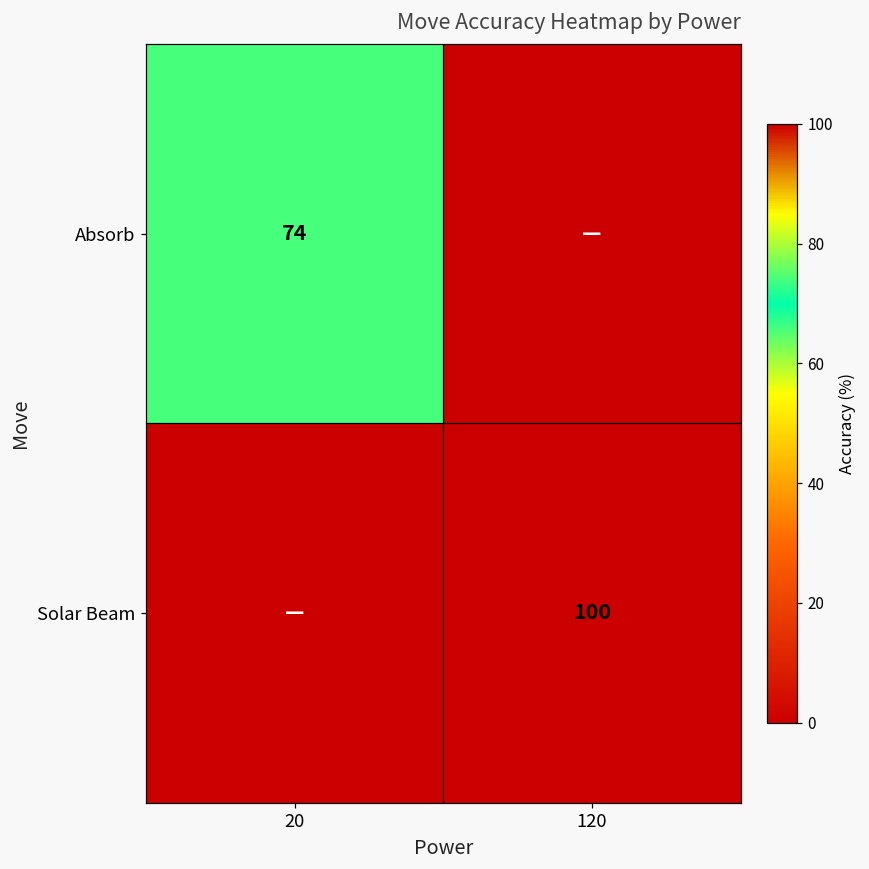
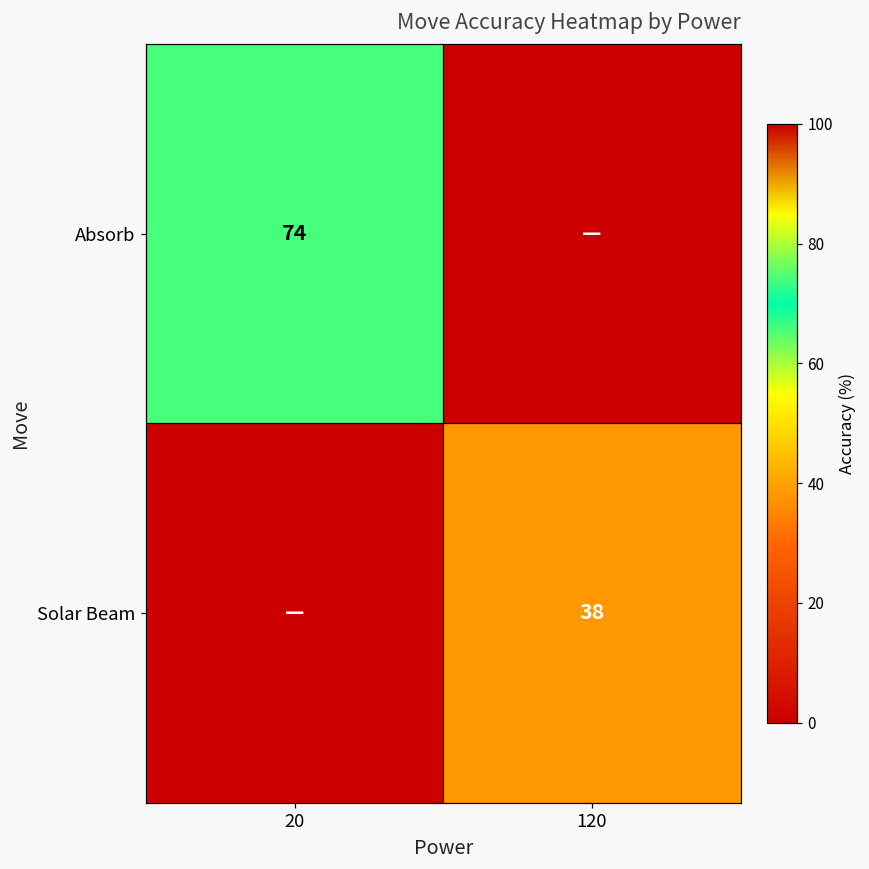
Solar Beam, 120: 100 -> 38
